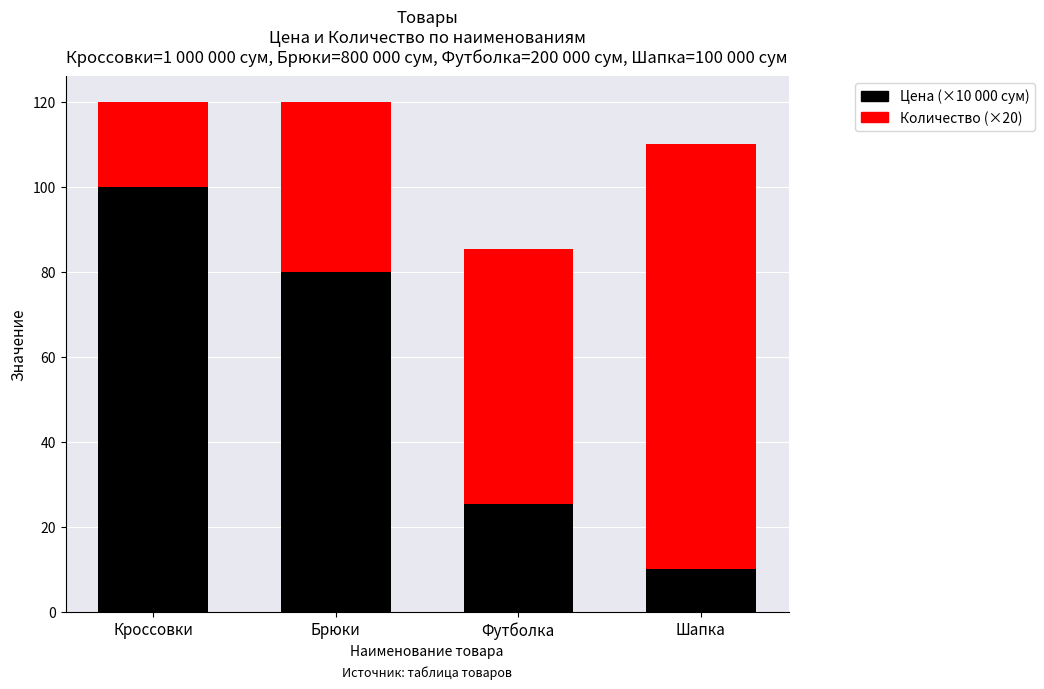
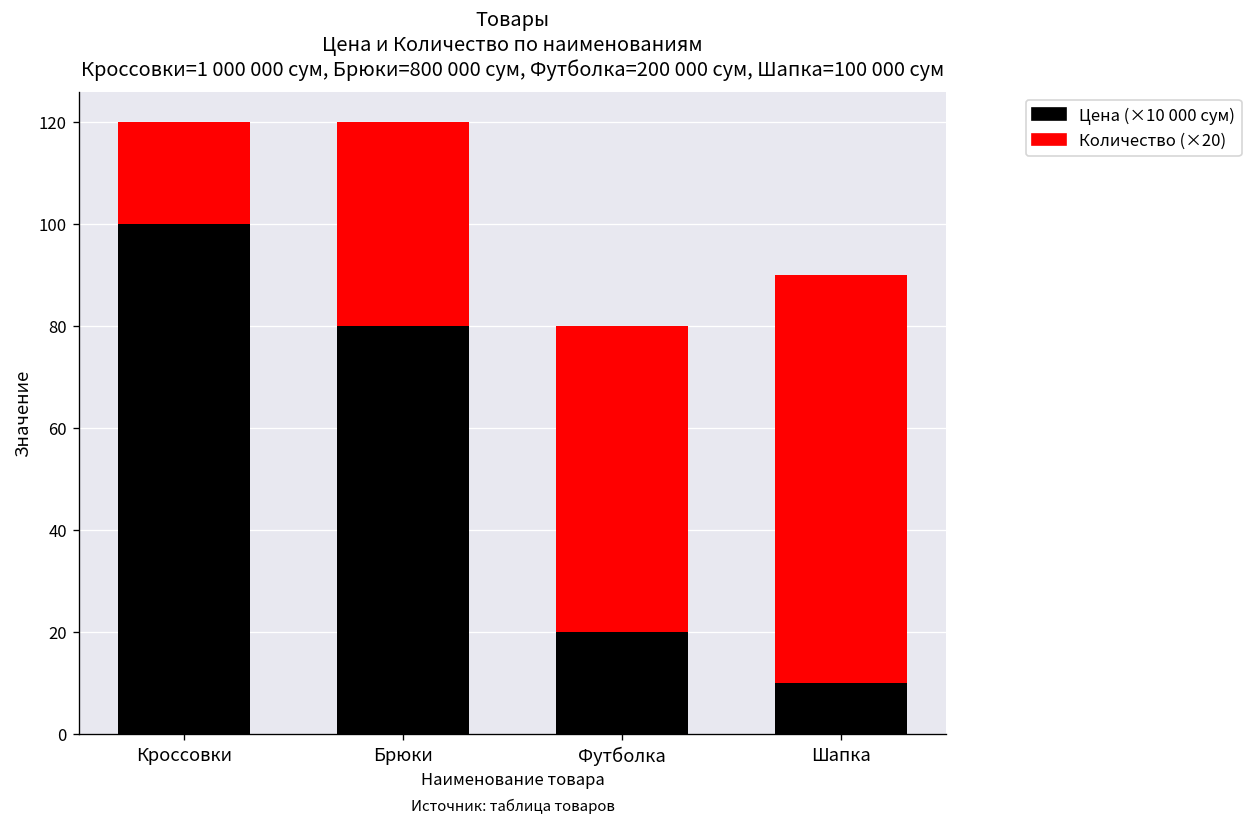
Цена (×10 000 сум), Футболка: 25 -> 20
Количество (×20), Шапка: 100 -> 80
